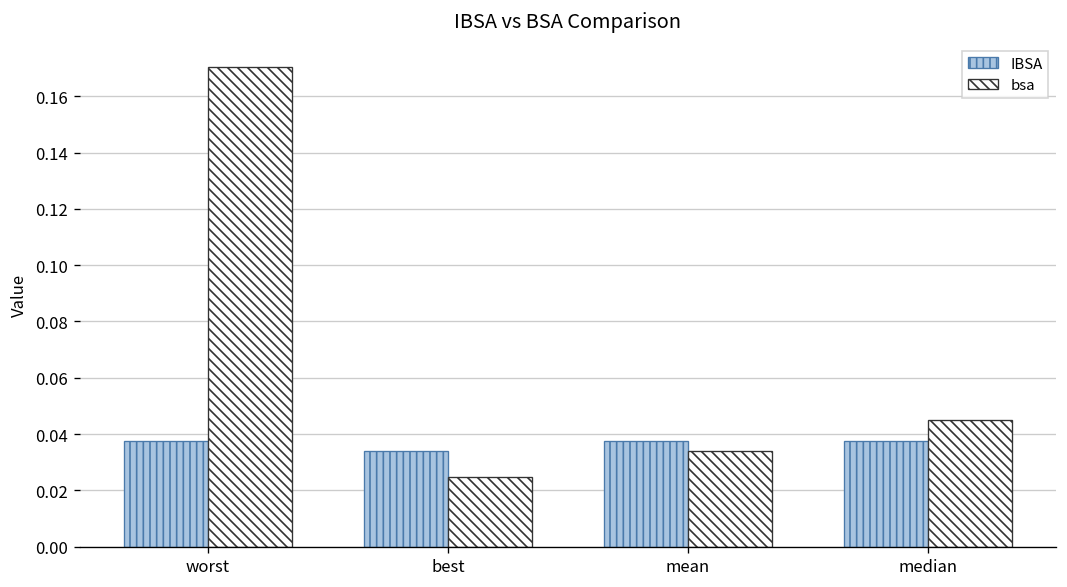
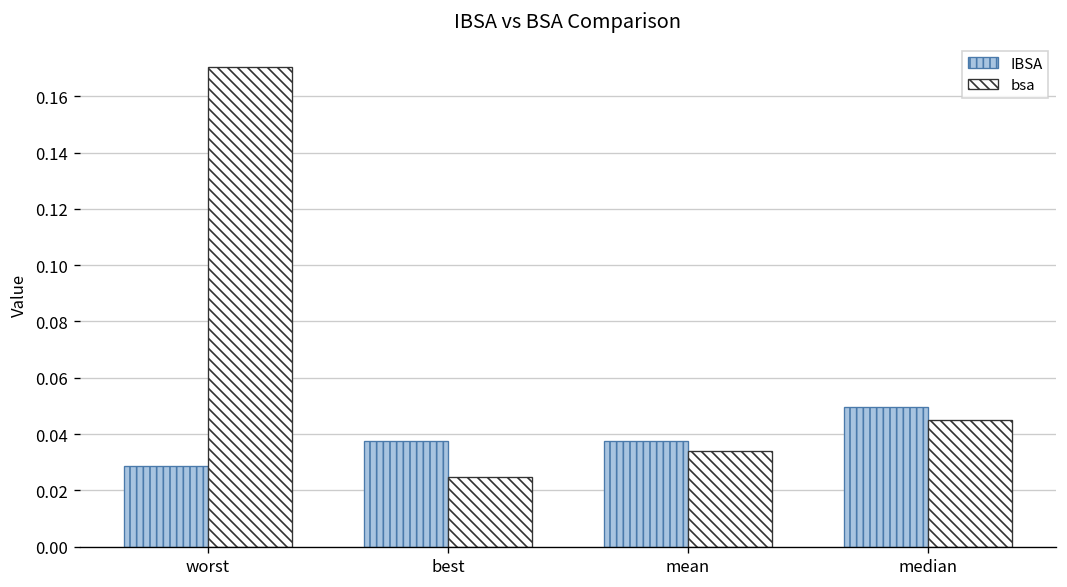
IBSA, worst: 0.037 -> 0.029
IBSA, best: 0.034 -> 0.037
IBSA, median: 0.037 -> 0.049
